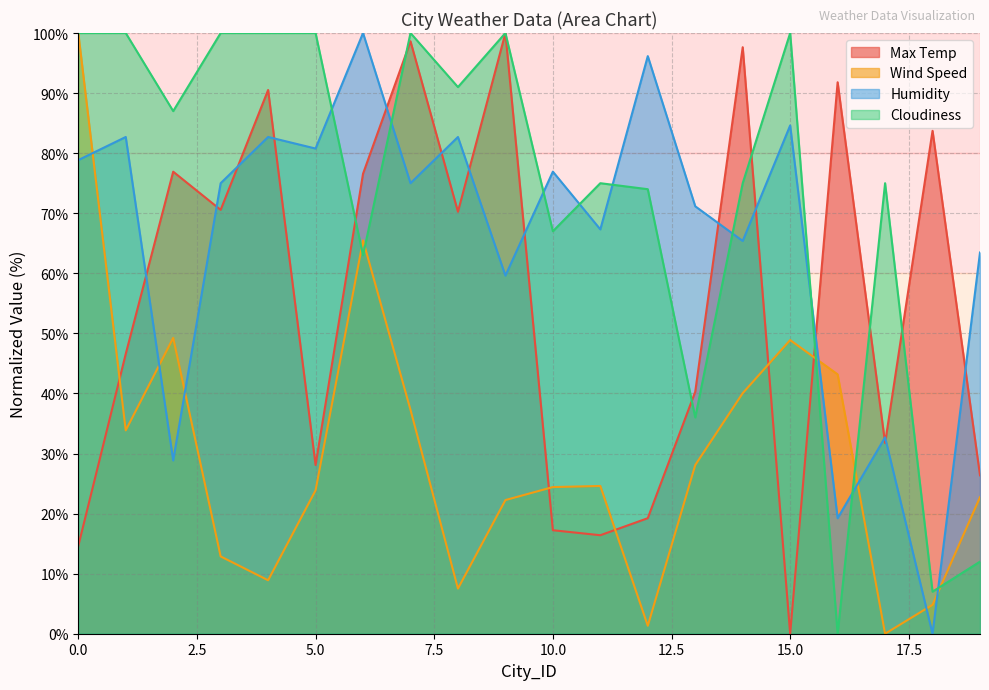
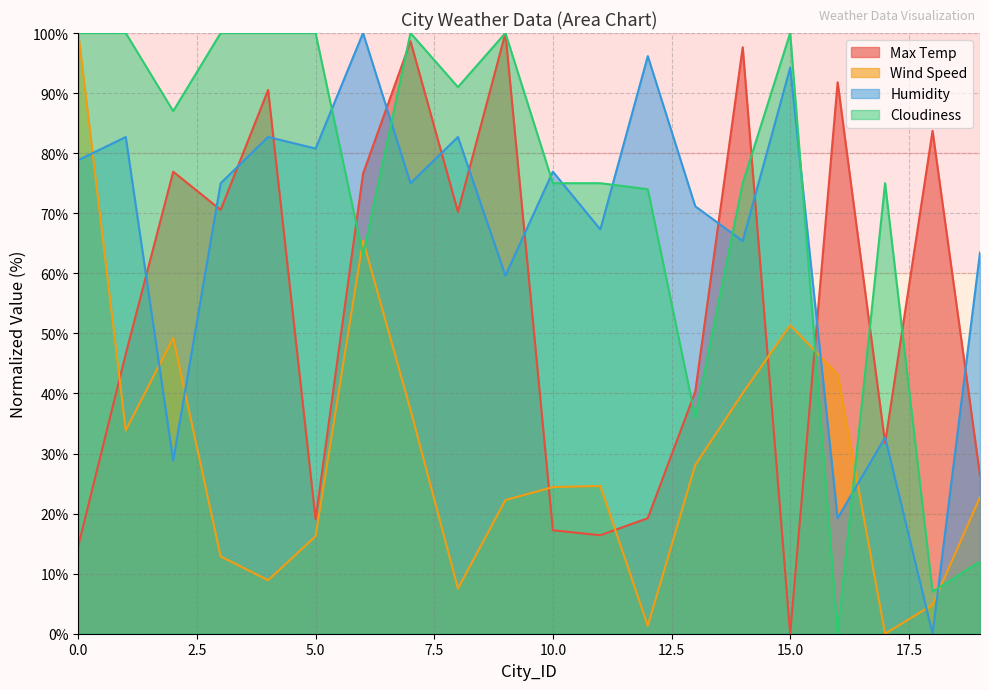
Max Temp, 5.0: 28% -> 19%
Wind Speed, 5.0: 24% -> 16%
Cloudiness, 10.0: 67% -> 75%
Wind Speed, 15.0: 49% -> 51%
Humidity, 15.0: 85% -> 94%
